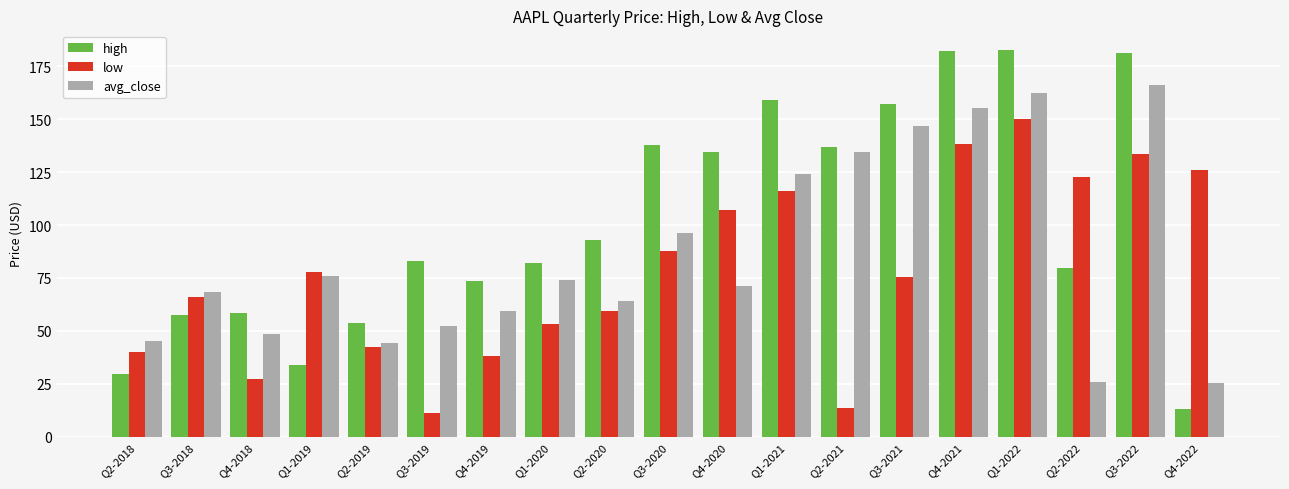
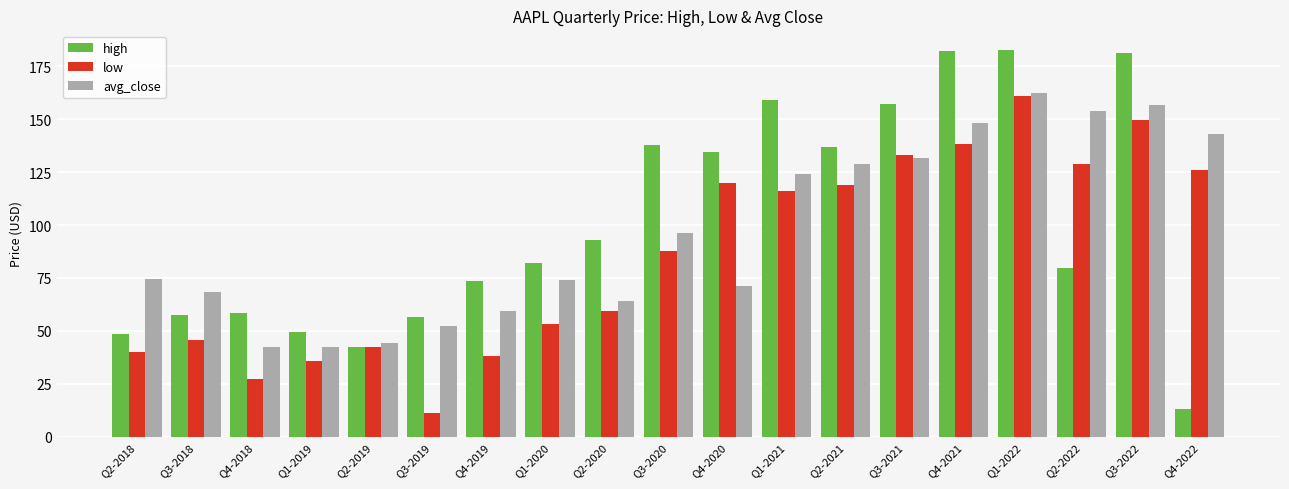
high, Q2-2018: 29 -> 49
avg_close, Q2-2018: 45 -> 74
low, Q3-2018: 66 -> 46
avg_close, Q4-2018: 49 -> 42
high, Q1-2019: 34 -> 49
low, Q1-2019: 78 -> 36
avg_close, Q1-2019: 76 -> 42
high, Q2-2019: 54 -> 42
high, Q3-2019: 83 -> 57
low, Q4-2020: 107 -> 120
low, Q2-2021: 14 -> 119
avg_close, Q2-2021: 134 -> 129
low, Q3-2021: 76 -> 133
avg_close, Q3-2021: 147 -> 132
avg_close, Q4-2021: 155 -> 148
low, Q1-2022: 150 -> 161
low, Q2-2022: 123 -> 129
avg_close, Q2-2022: 26 -> 154
low, Q3-2022: 134 -> 150
avg_close, Q3-2022: 166 -> 157
avg_close, Q4-2022: 25 -> 143
